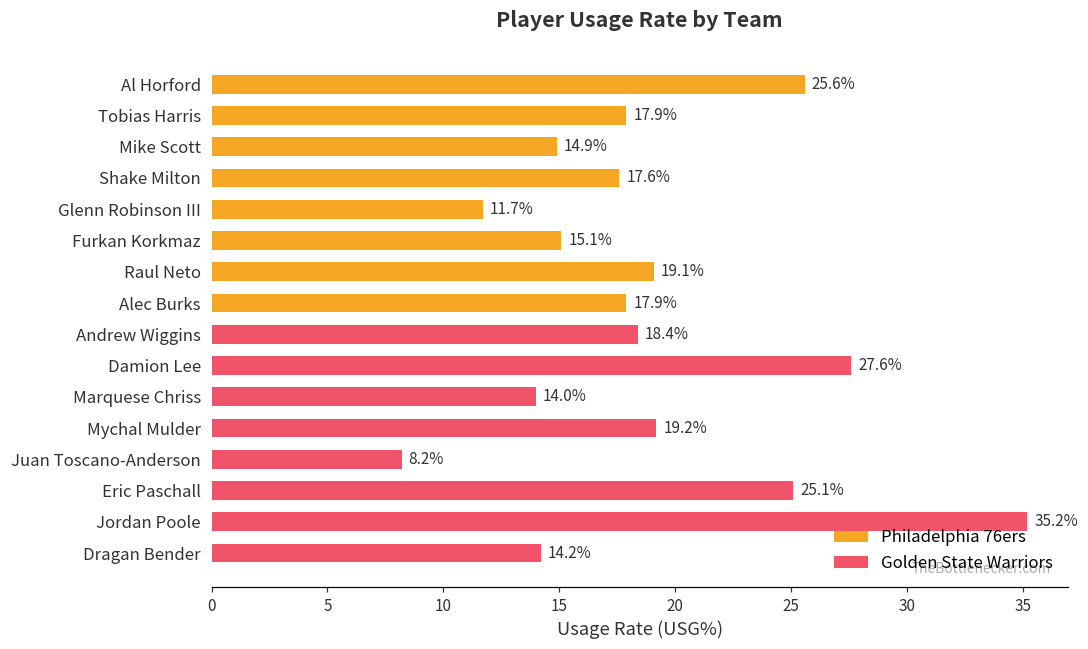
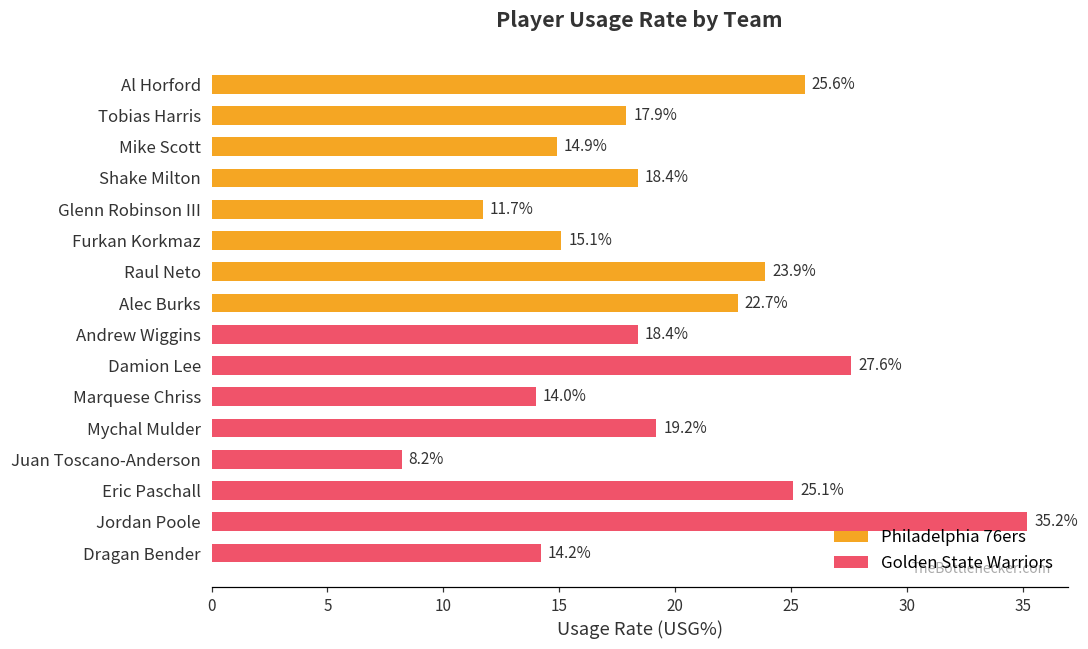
Philadelphia 76ers, Shake Milton: 17.6% -> 18.4%
Philadelphia 76ers, Raul Neto: 19.1% -> 23.9%
Philadelphia 76ers, Alec Burks: 17.9% -> 22.7%
